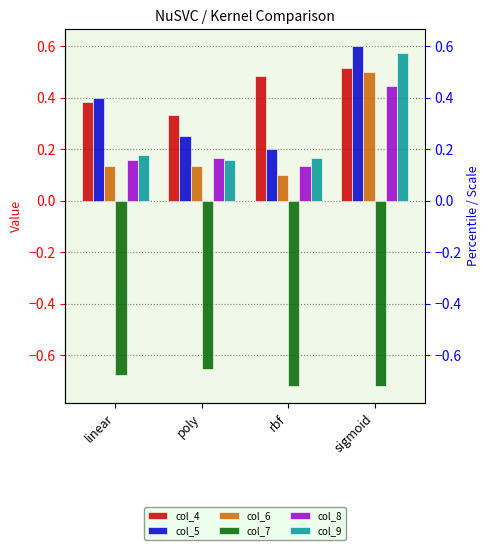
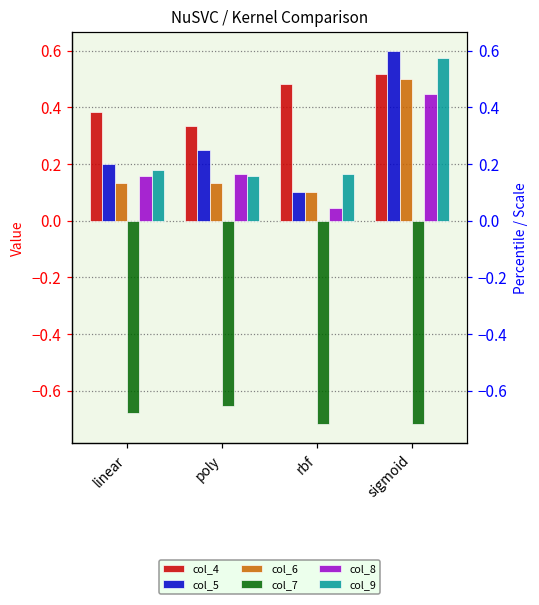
col_5, linear: 0.4 -> 0.2
col_5, rbf: 0.2 -> 0.1
col_8, rbf: 0.13 -> 0.05
